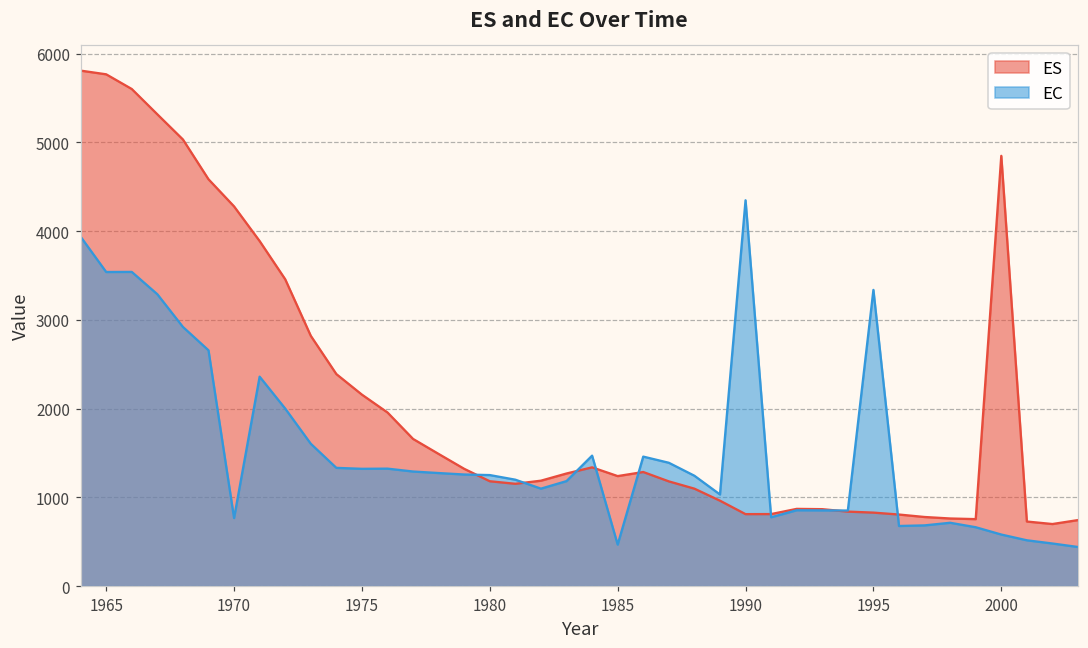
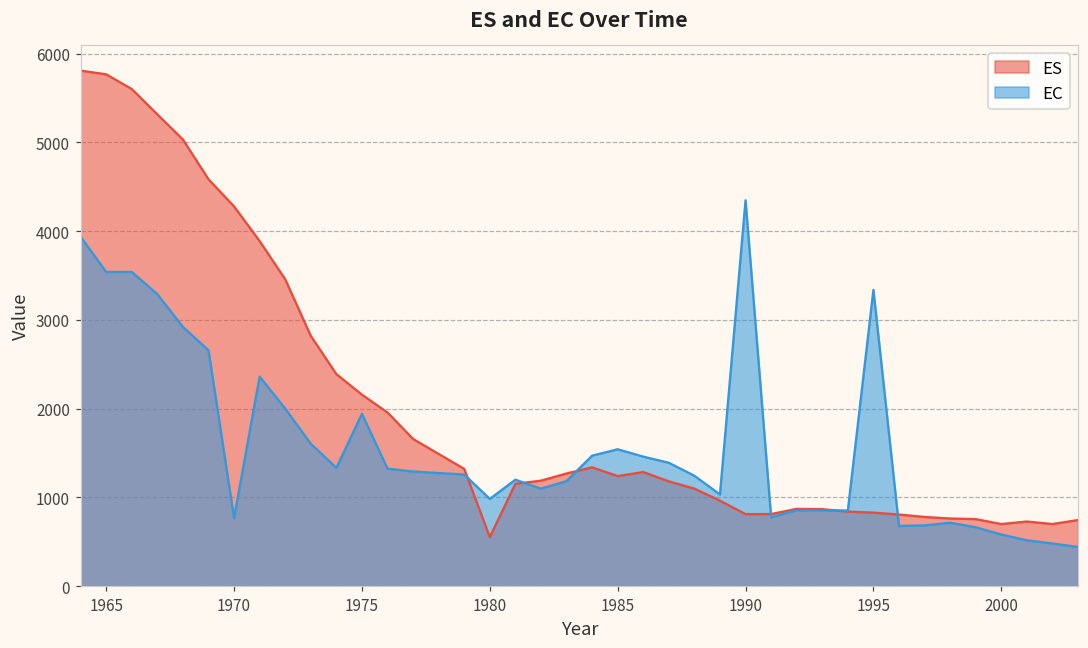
EC, 1975: 1300 -> 1900
ES, 1980: 1200 -> 600
EC, 1980: 1300 -> 1000
EC, 1985: 500 -> 1500
ES, 2000: 4800 -> 700
